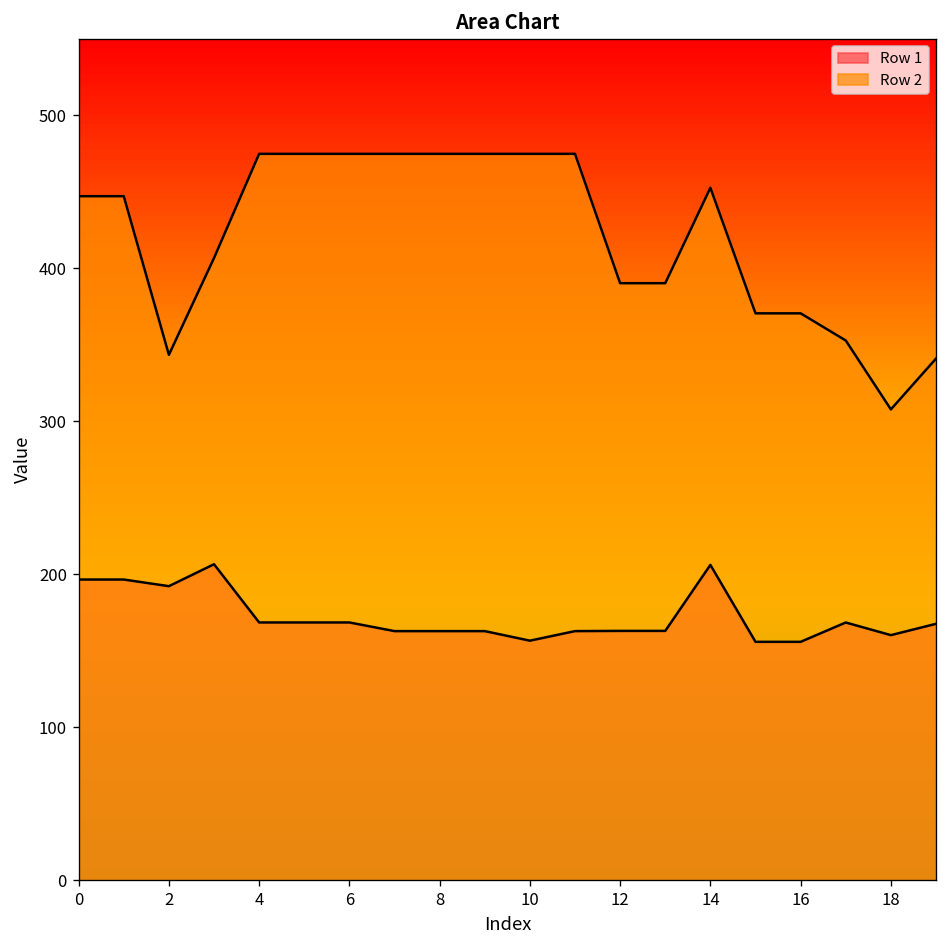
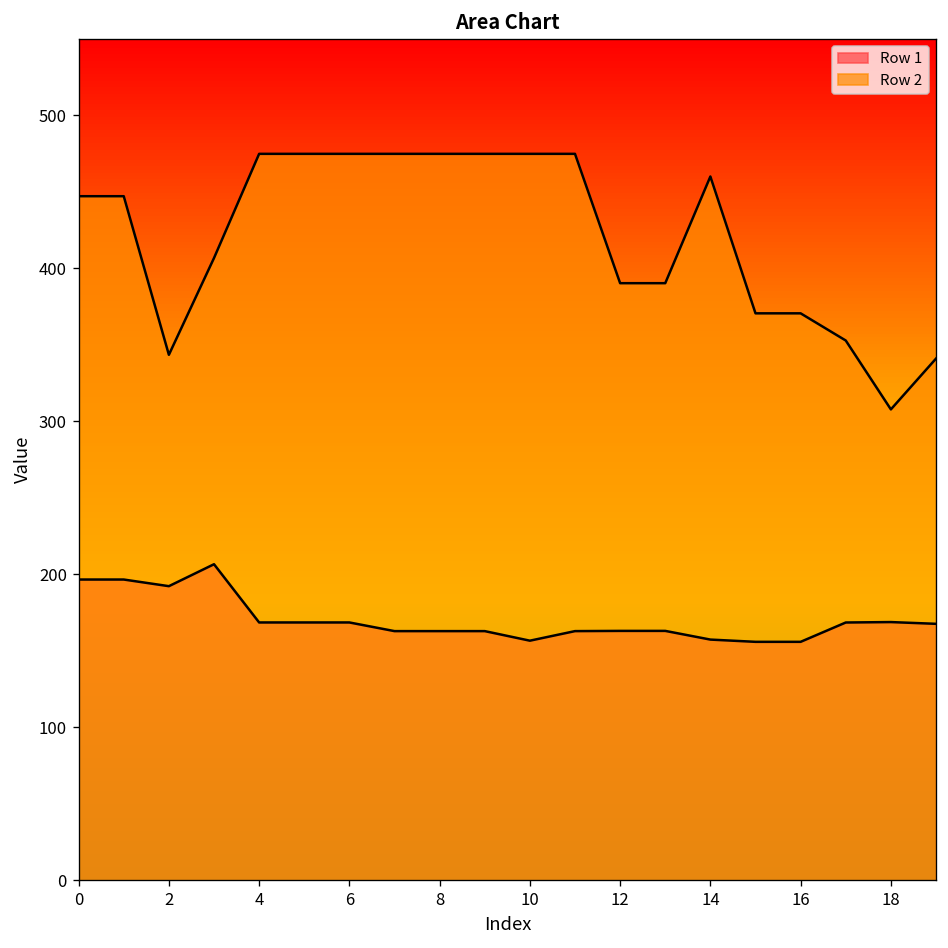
Row 1, 14: 206 -> 157
Row 2, 14: 453 -> 460
Row 1, 18: 160 -> 169
